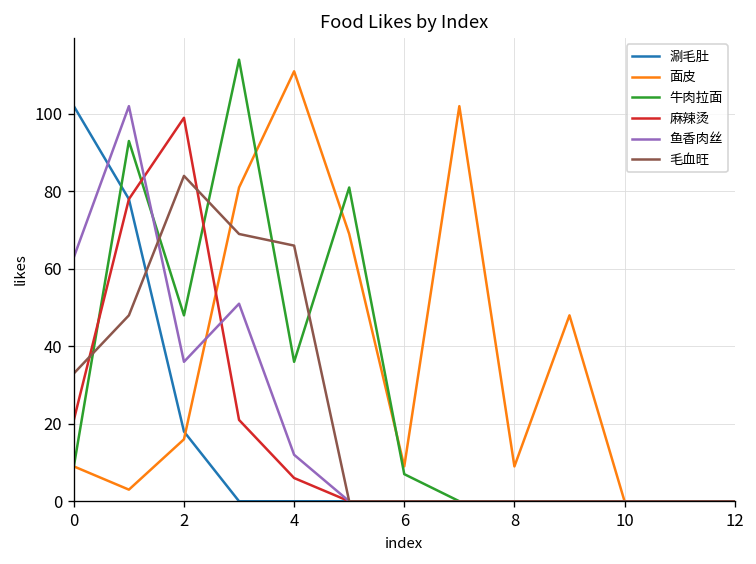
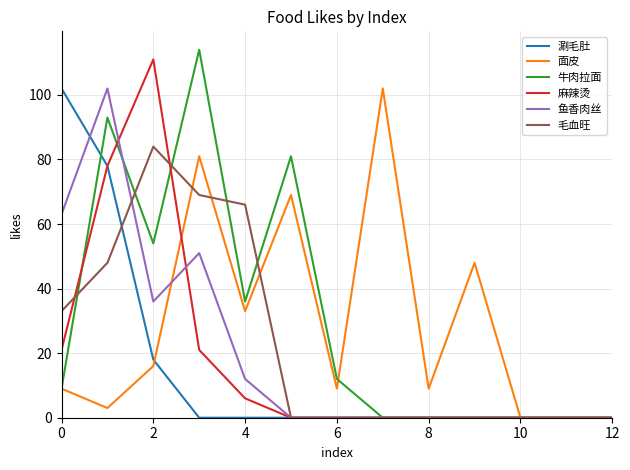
牛肉拉面, 2: 48 -> 54
麻辣烫, 2: 99 -> 111
面皮, 4: 111 -> 33
牛肉拉面, 6: 7 -> 12
